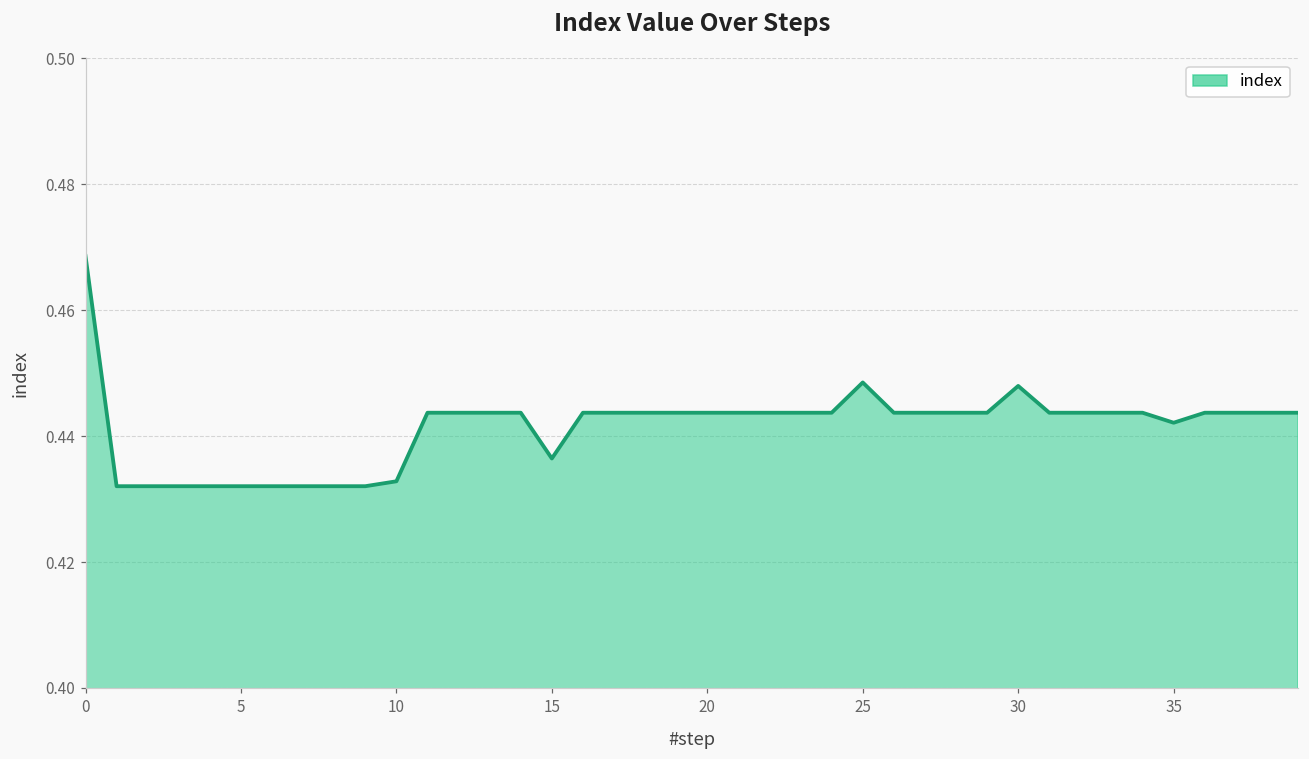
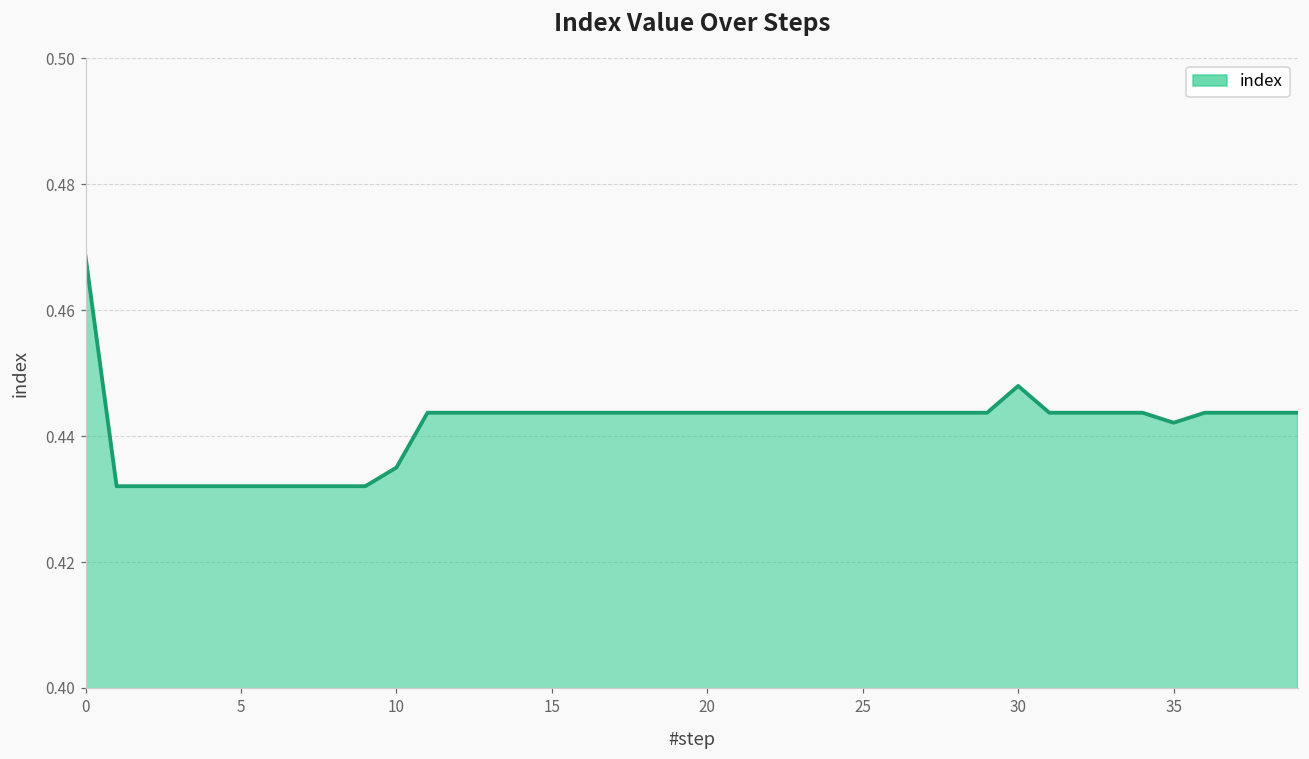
10: 0.433 -> 0.435
15: 0.436 -> 0.444
25: 0.449 -> 0.444
